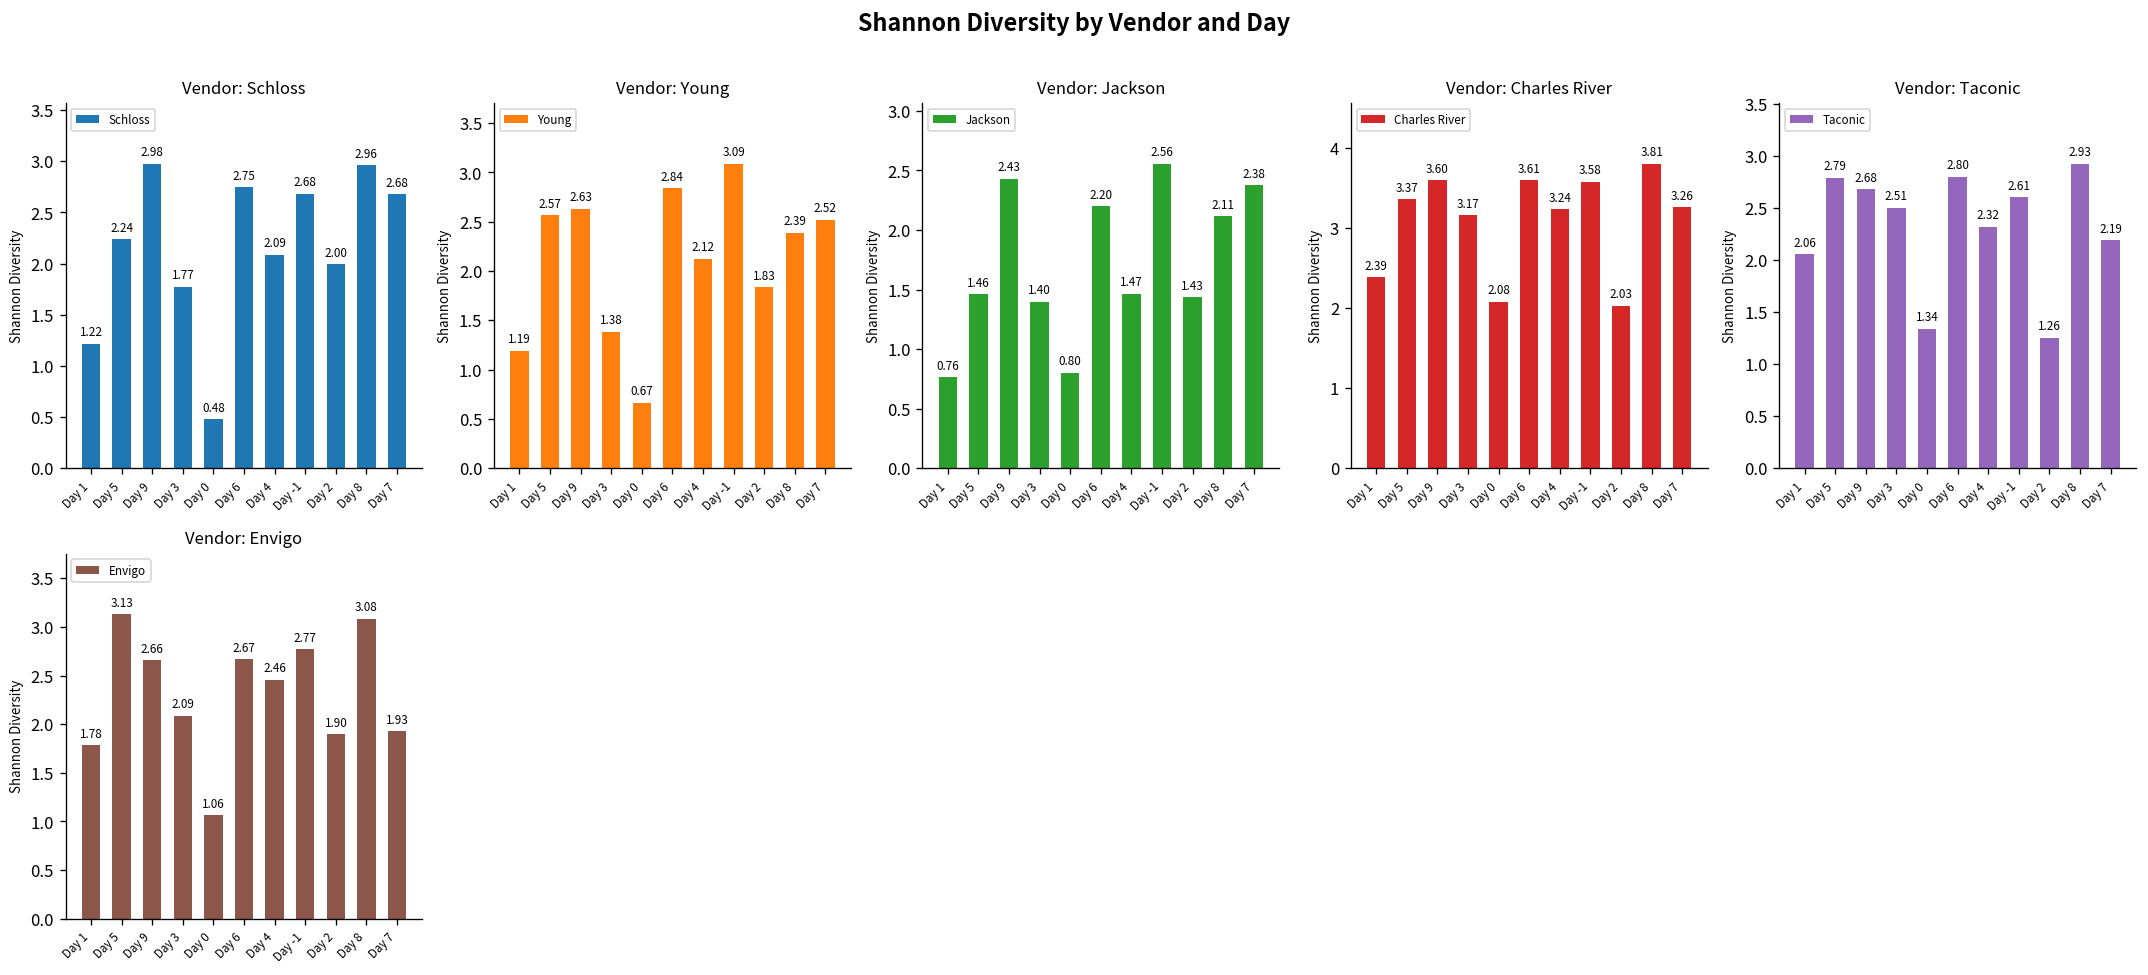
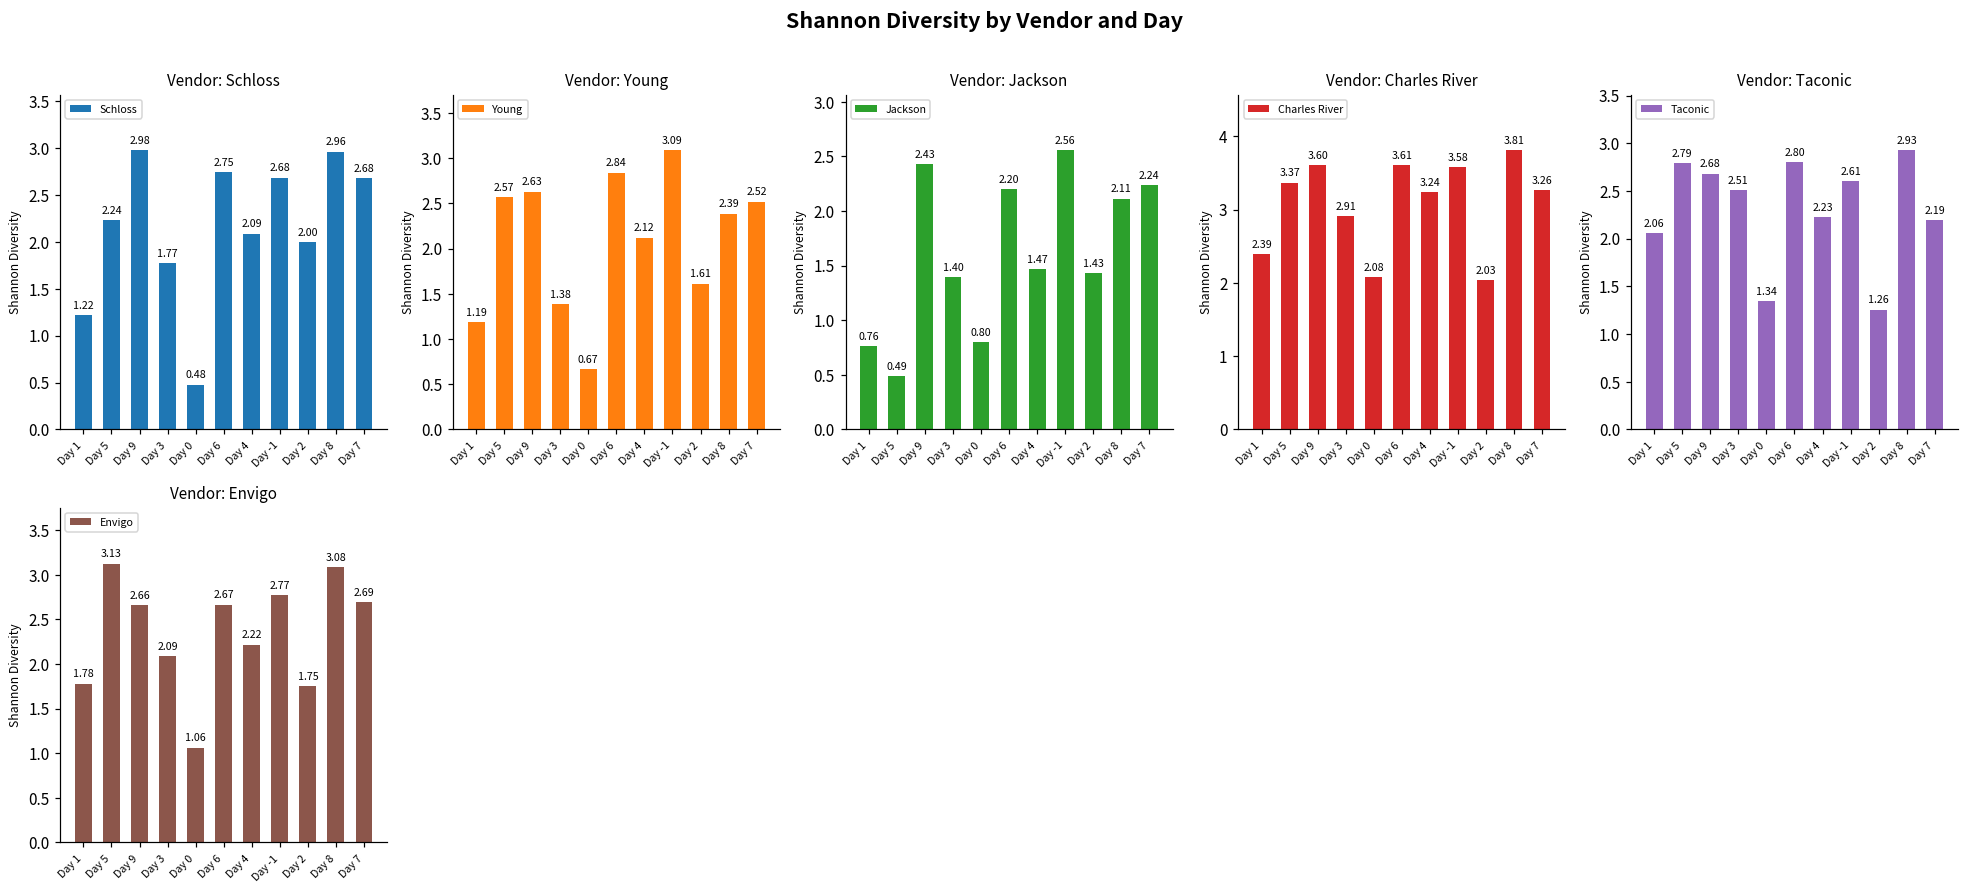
Vendor: Young, Day 2: 1.83 -> 1.61
Vendor: Jackson, Day 5: 1.46 -> 0.49
Vendor: Jackson, Day 7: 2.38 -> 2.24
Vendor: Charles River, Day 3: 3.17 -> 2.91
Vendor: Taconic, Day 4: 2.32 -> 2.23
Vendor: Envigo, Day 4: 2.46 -> 2.22
Vendor: Envigo, Day 2: 1.90 -> 1.75
Vendor: Envigo, Day 7: 1.93 -> 2.69
